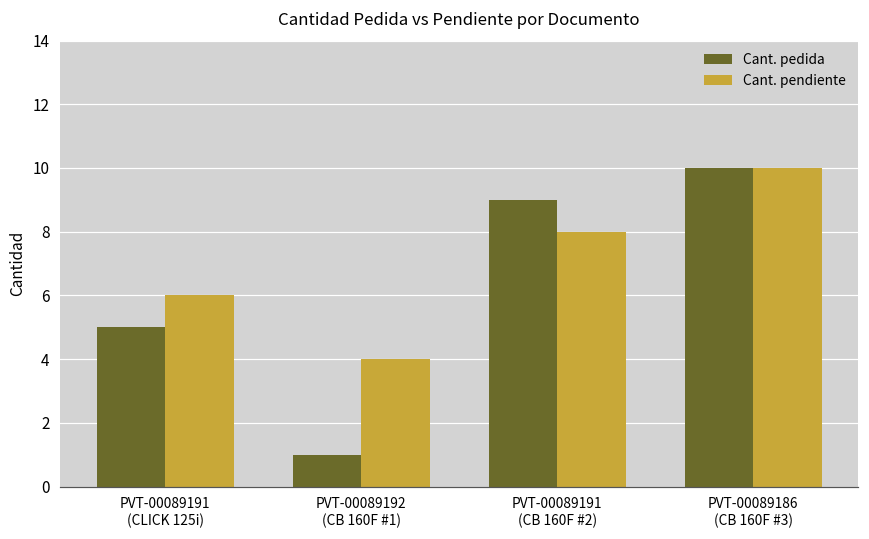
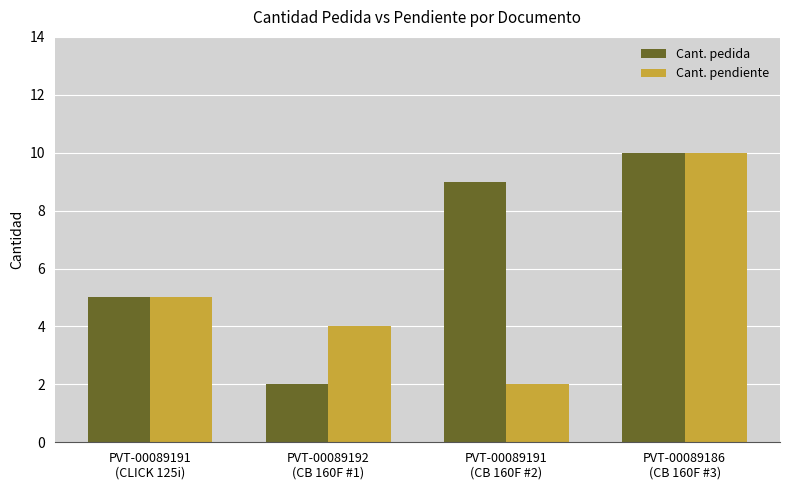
Cant. pendiente, PVT-00089191 (CLICK 125i): 6 -> 5
Cant. pedida, PVT-00089192 (CB 160F #1): 1 -> 2
Cant. pendiente, PVT-00089191 (CB 160F #2): 8 -> 2
